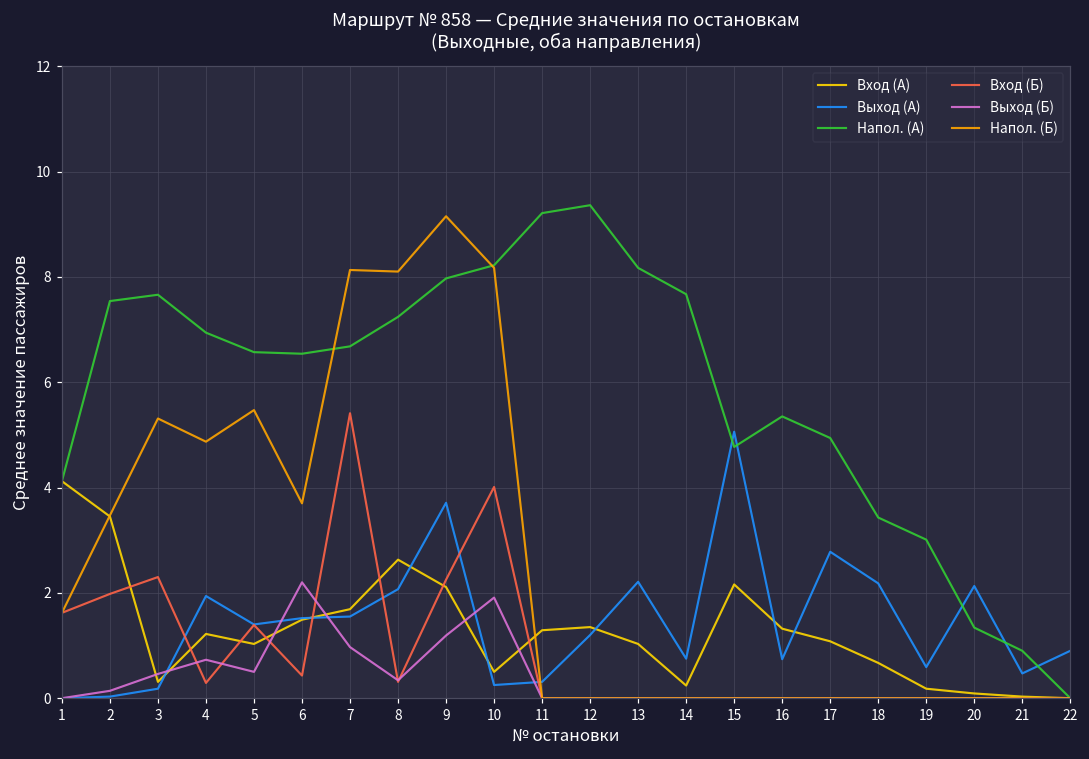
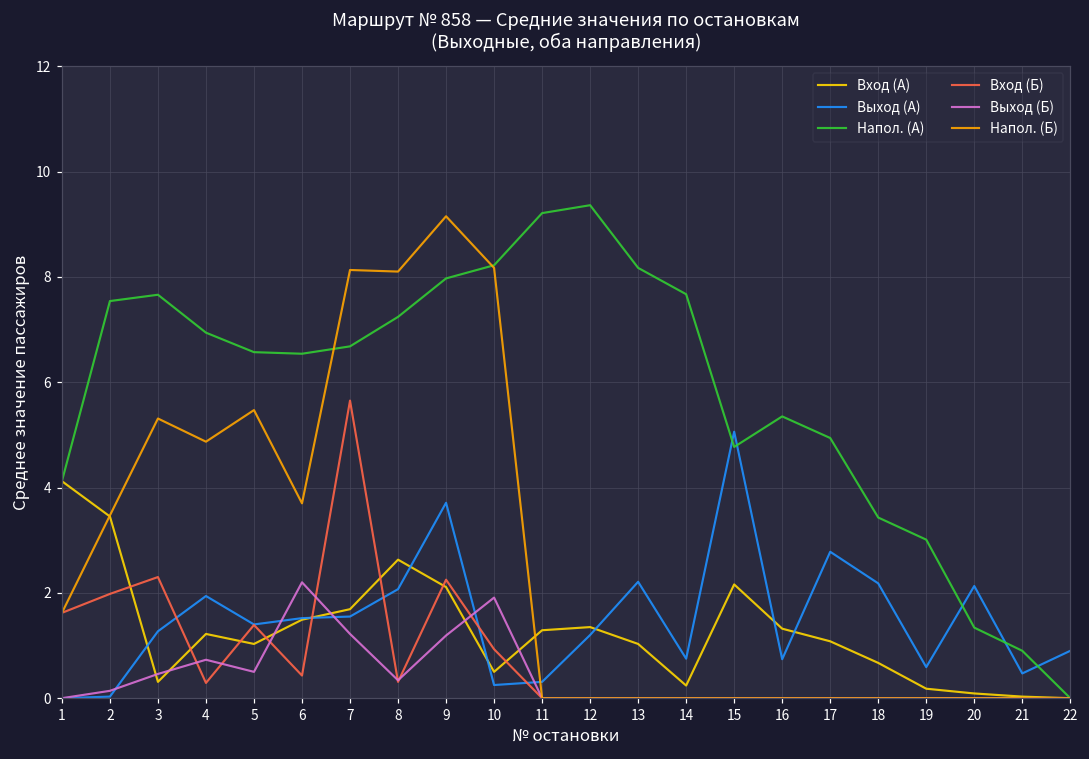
Выход (А), 3: 0.2 -> 1.3
Вход (Б), 7: 5.4 -> 5.7
Выход (Б), 7: 1.0 -> 1.2
Вход (Б), 10: 4.0 -> 0.9
